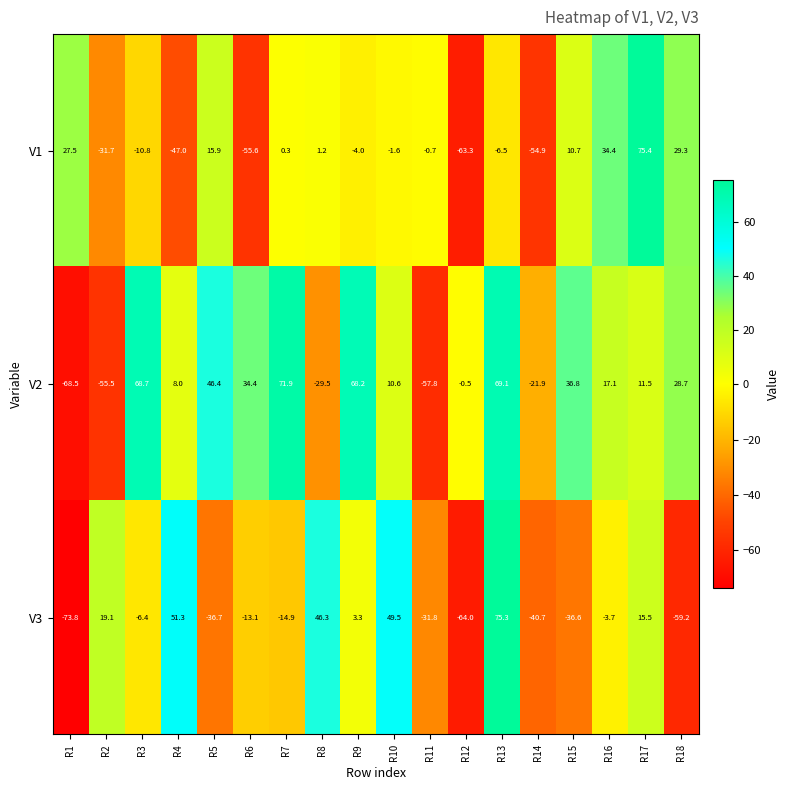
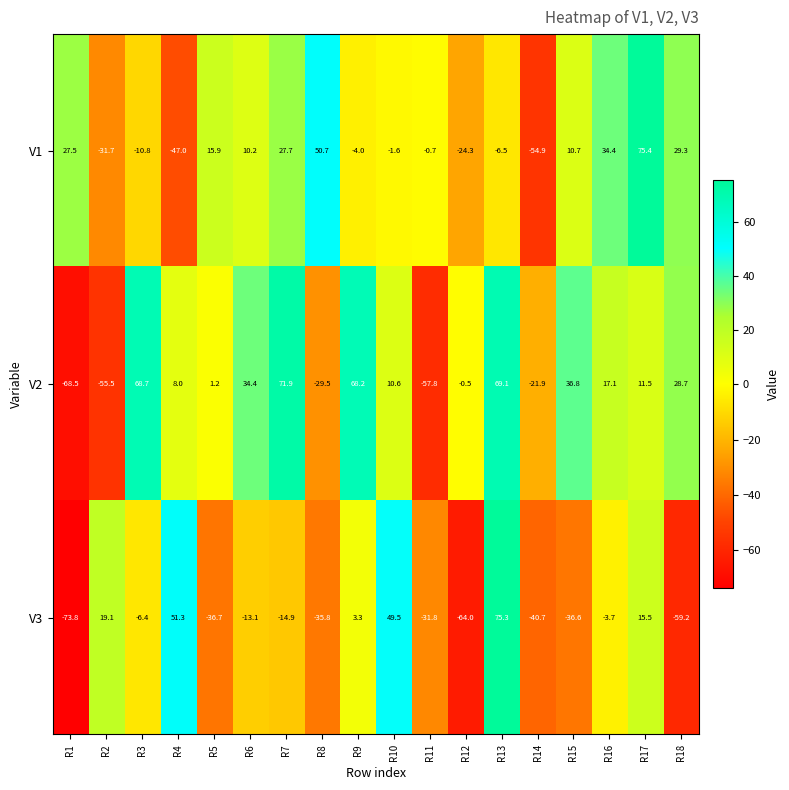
V1, R6: -55.6 -> 10.2
V1, R7: 0.3 -> 27.7
V1, R8: 1.2 -> 50.7
V1, R12: -63.3 -> -24.3
V2, R5: 46.4 -> 1.2
V3, R8: 46.3 -> -35.8
